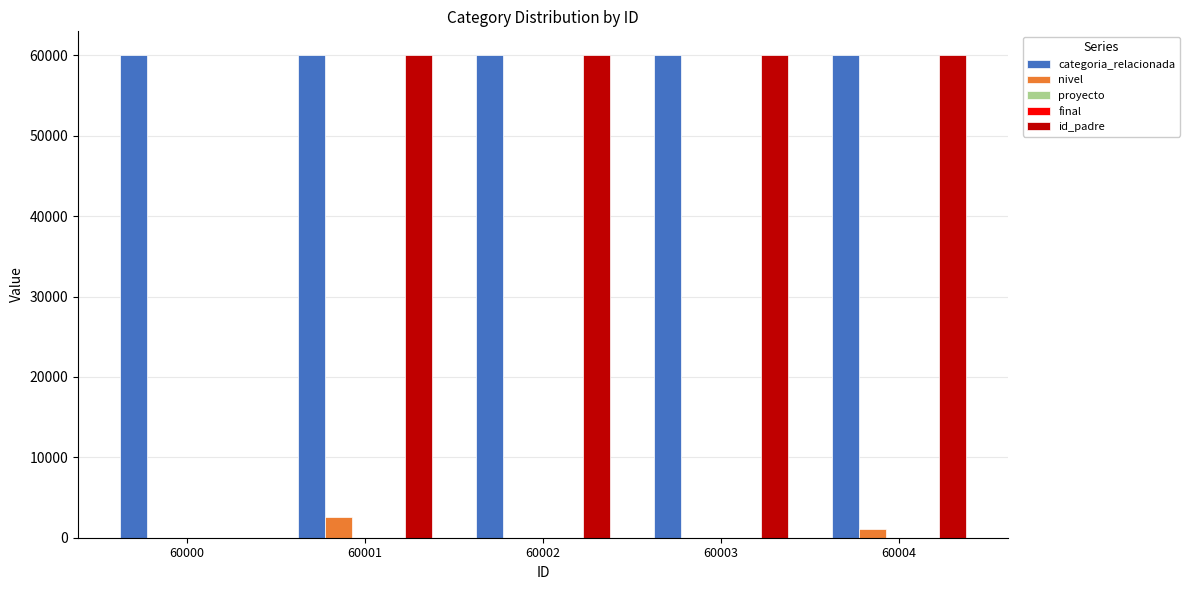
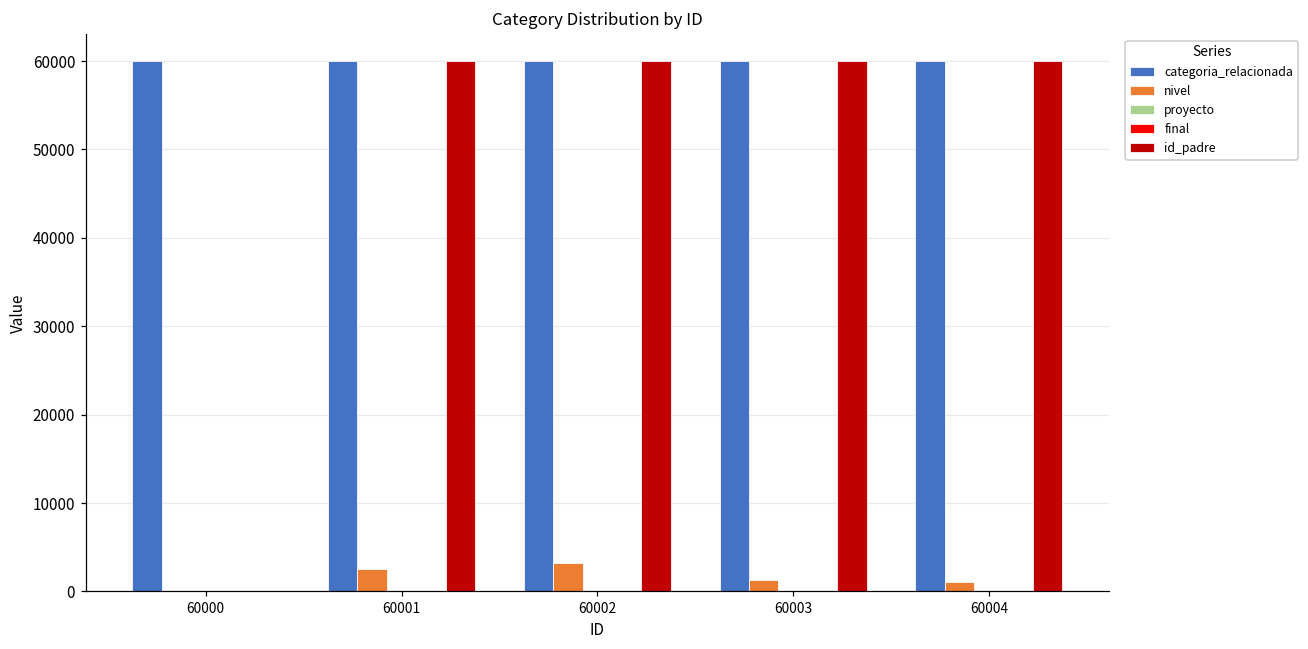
nivel, 60002: 0 -> 3000
nivel, 60003: 0 -> 1000
